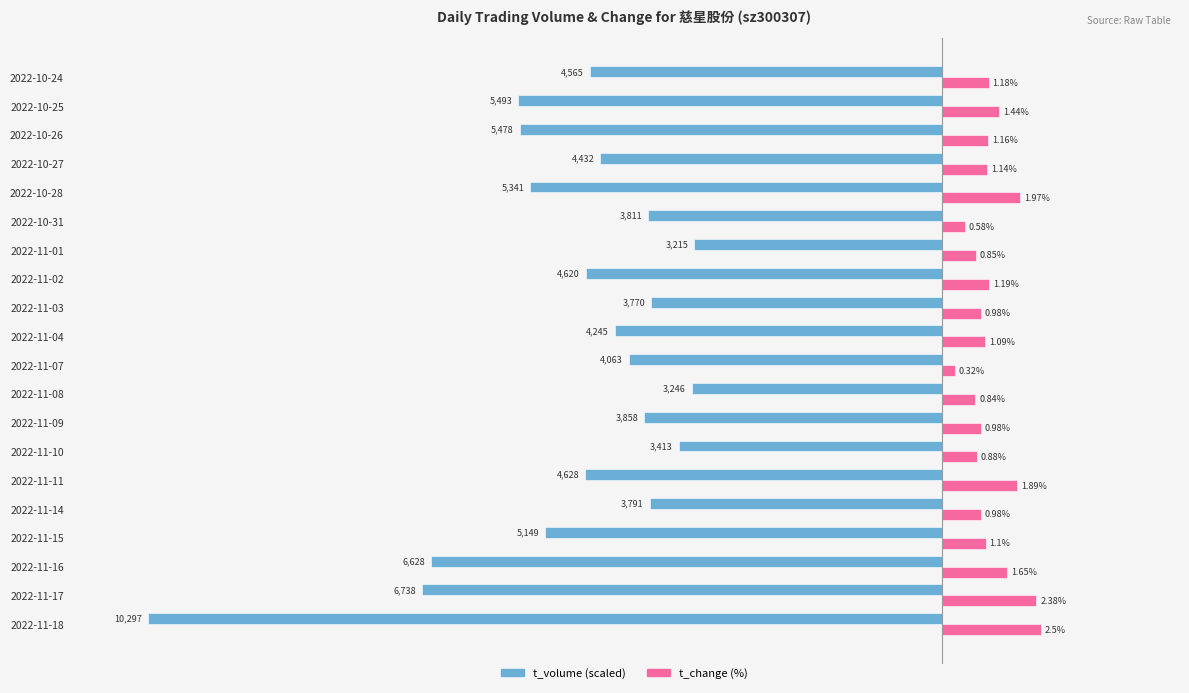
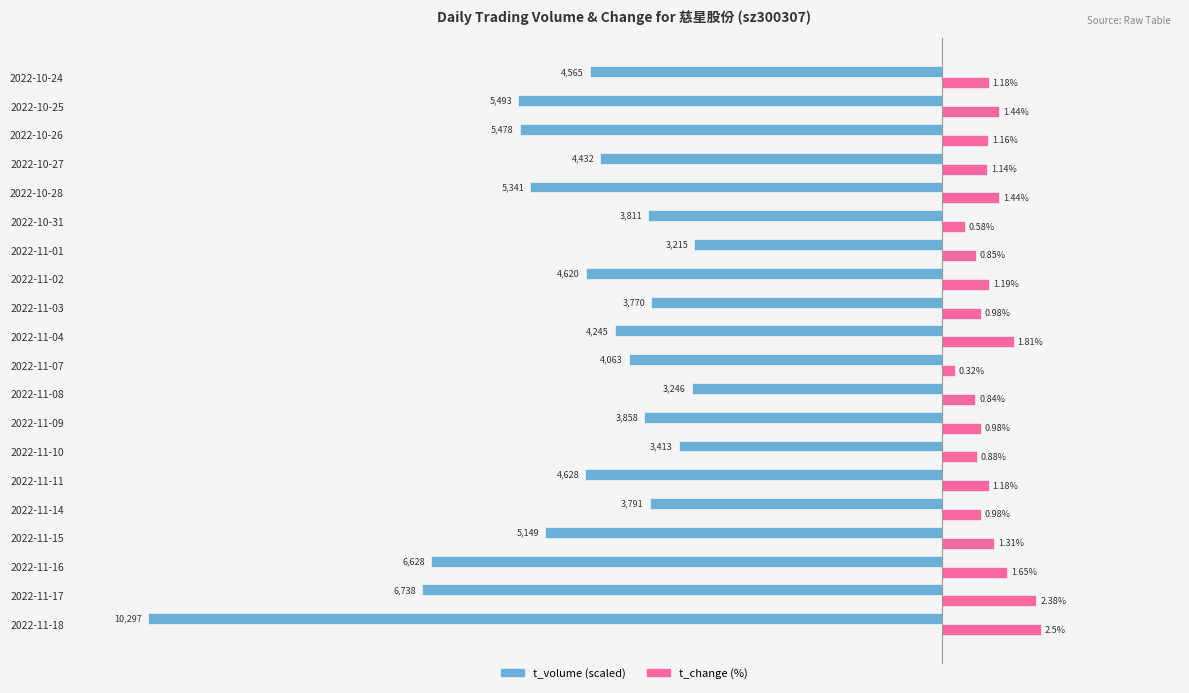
t_change (%), 2022-10-28: 1.97% -> 1.44%
t_change (%), 2022-11-04: 1.09% -> 1.81%
t_change (%), 2022-11-11: 1.89% -> 1.18%
t_change (%), 2022-11-15: 1.1% -> 1.31%
